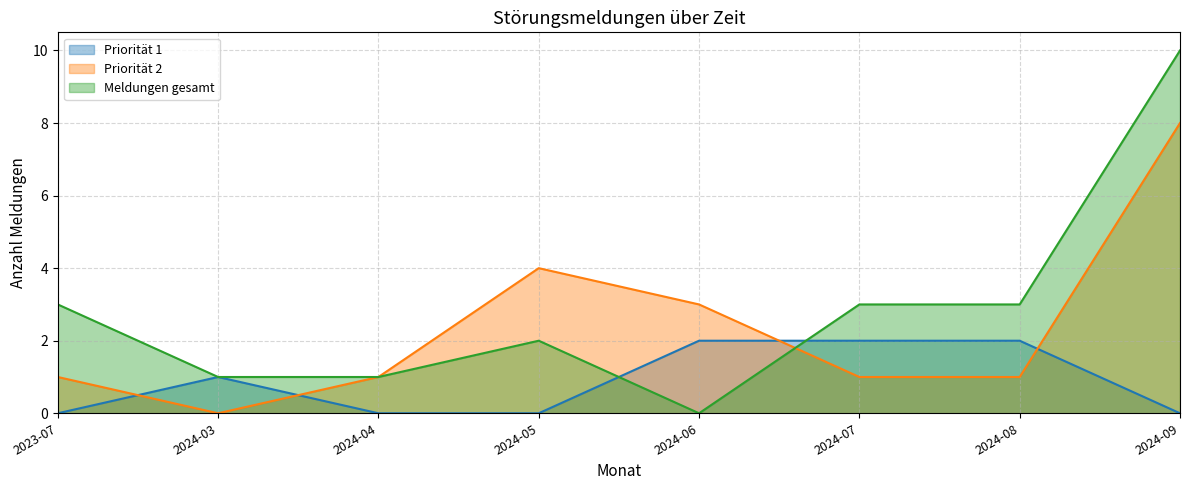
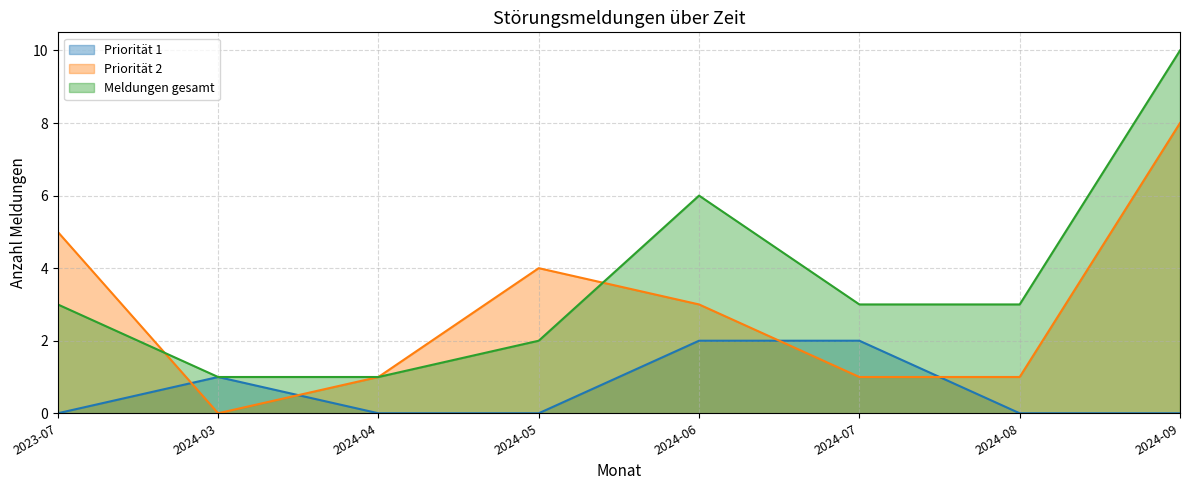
Priorität 2, 2023-07: 1 -> 5
Meldungen gesamt, 2024-06: 0 -> 6
Priorität 1, 2024-08: 2 -> 0
